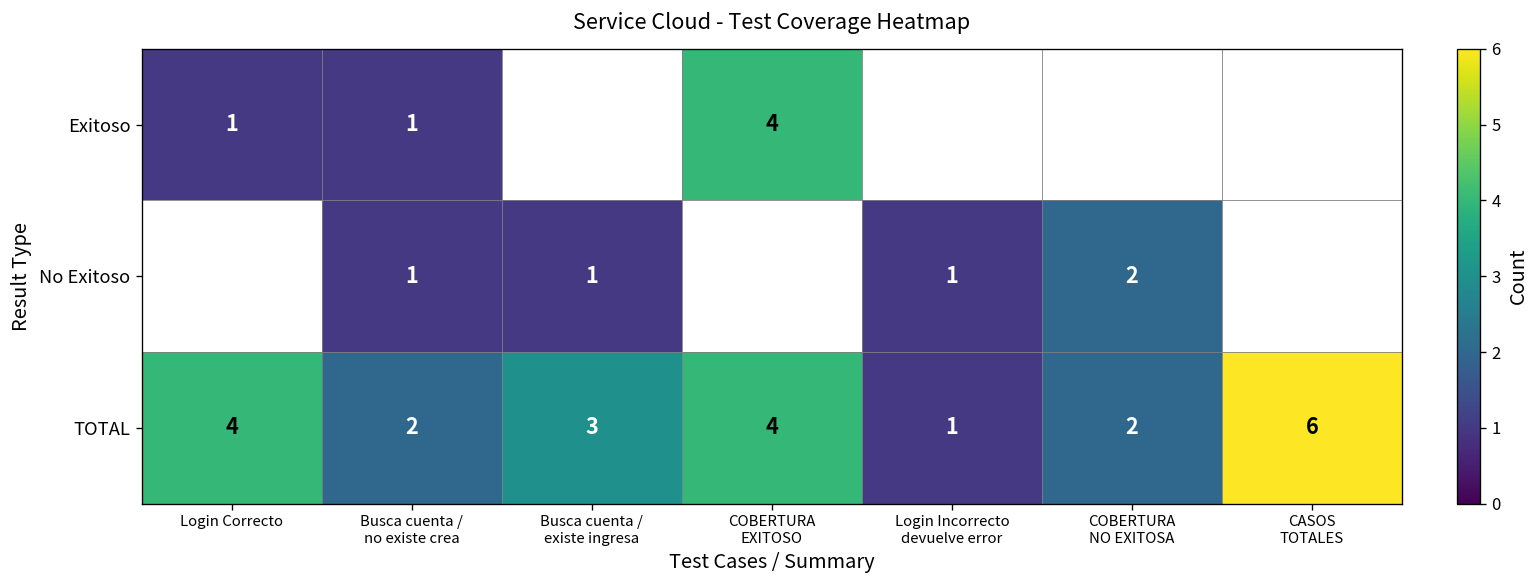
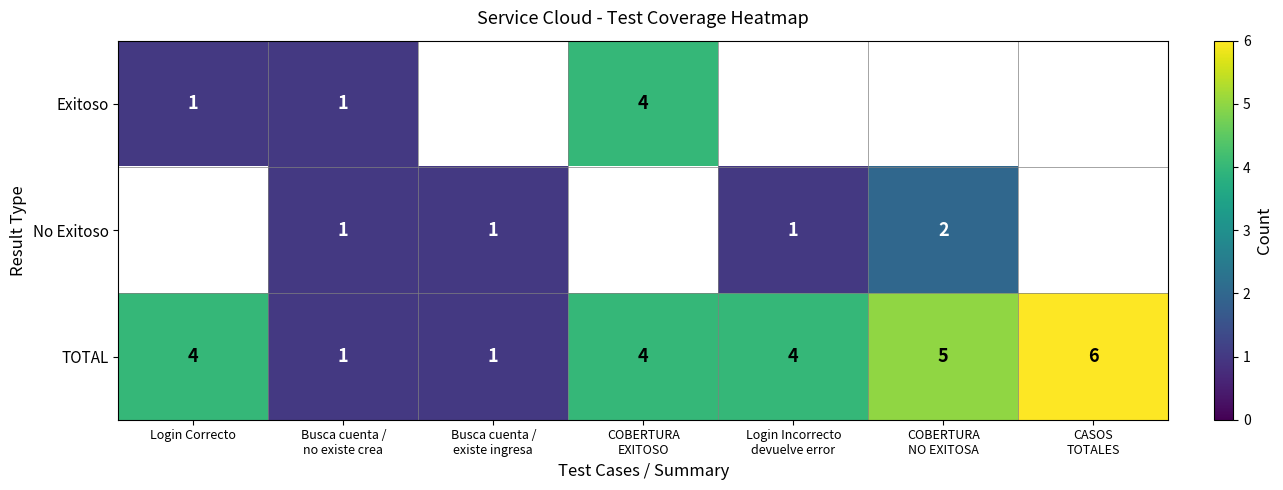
TOTAL, Busca cuenta / no existe crea: 2 -> 1
TOTAL, Busca cuenta / existe ingresa: 3 -> 1
TOTAL, Login Incorrecto devuelve error: 1 -> 4
TOTAL, COBERTURA NO EXITOSA: 2 -> 5
